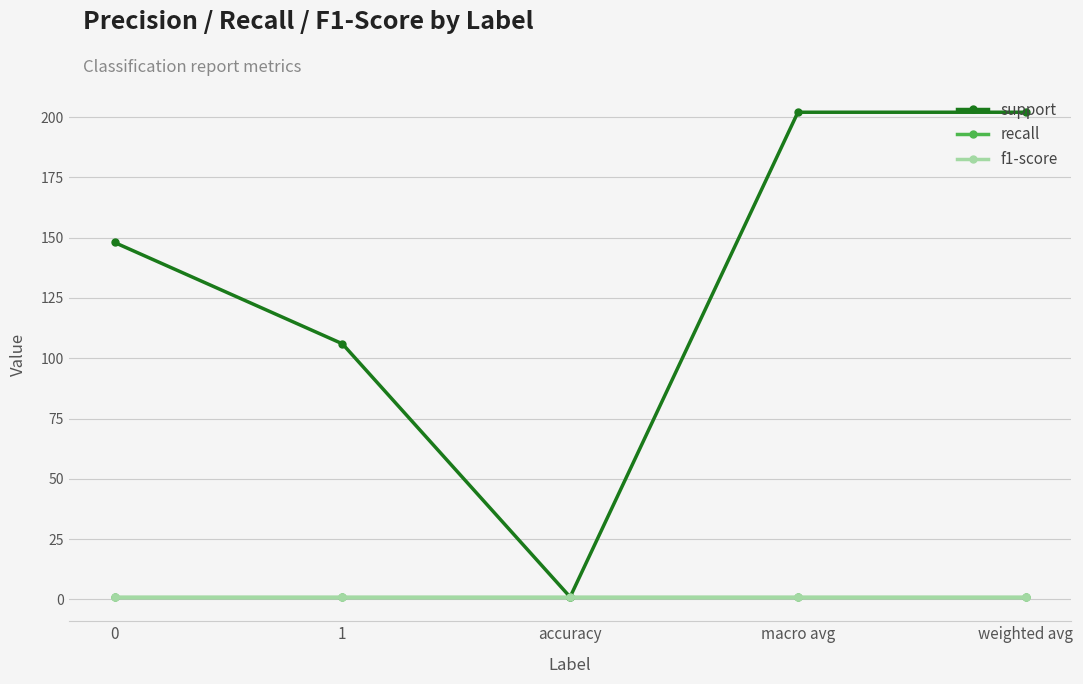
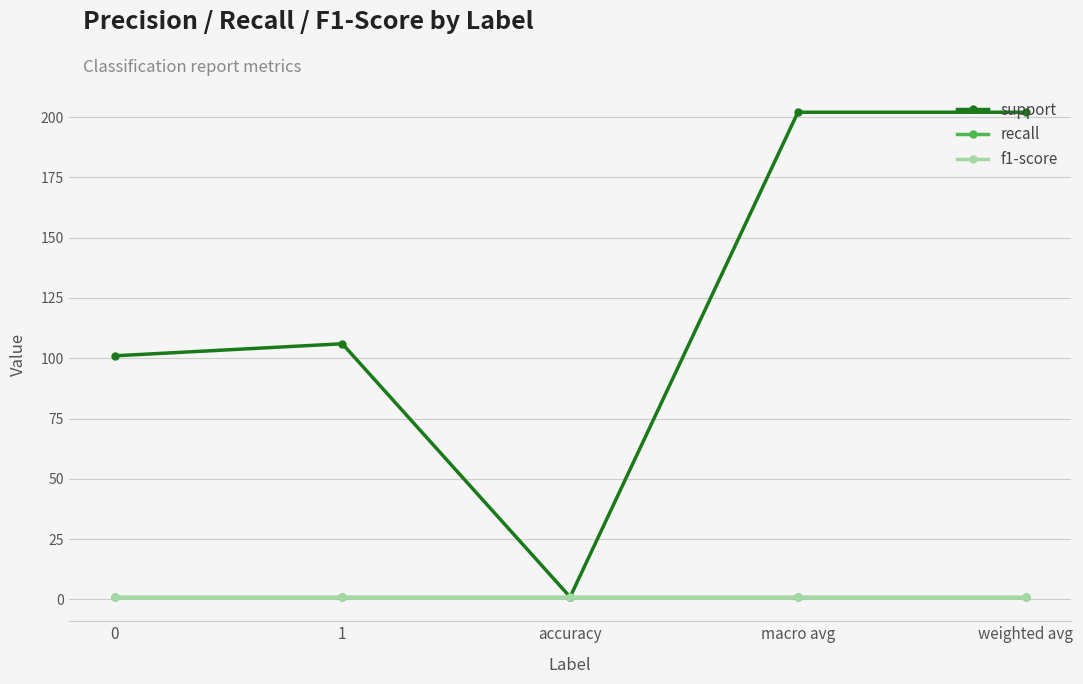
support, 0: 148 -> 101
